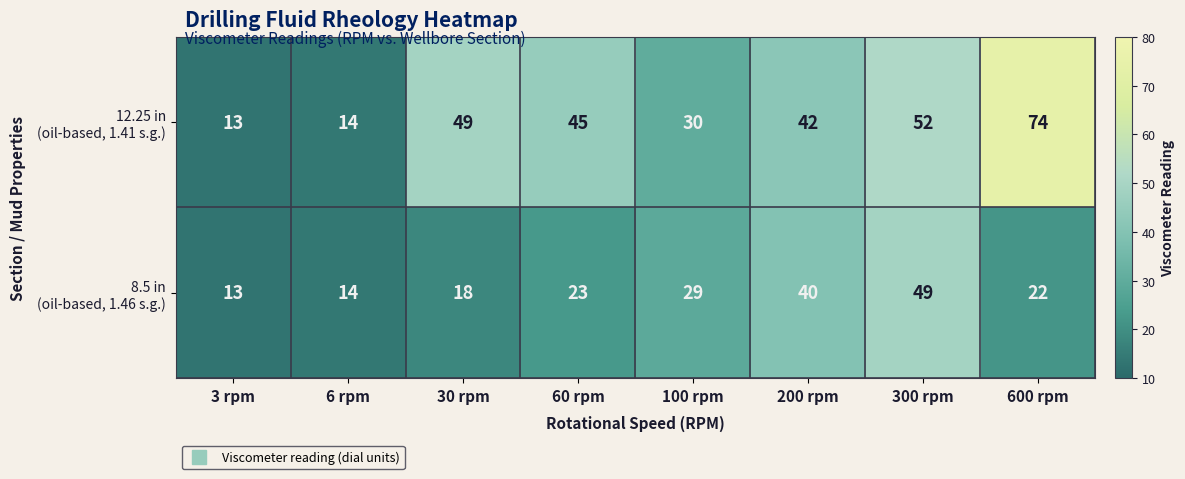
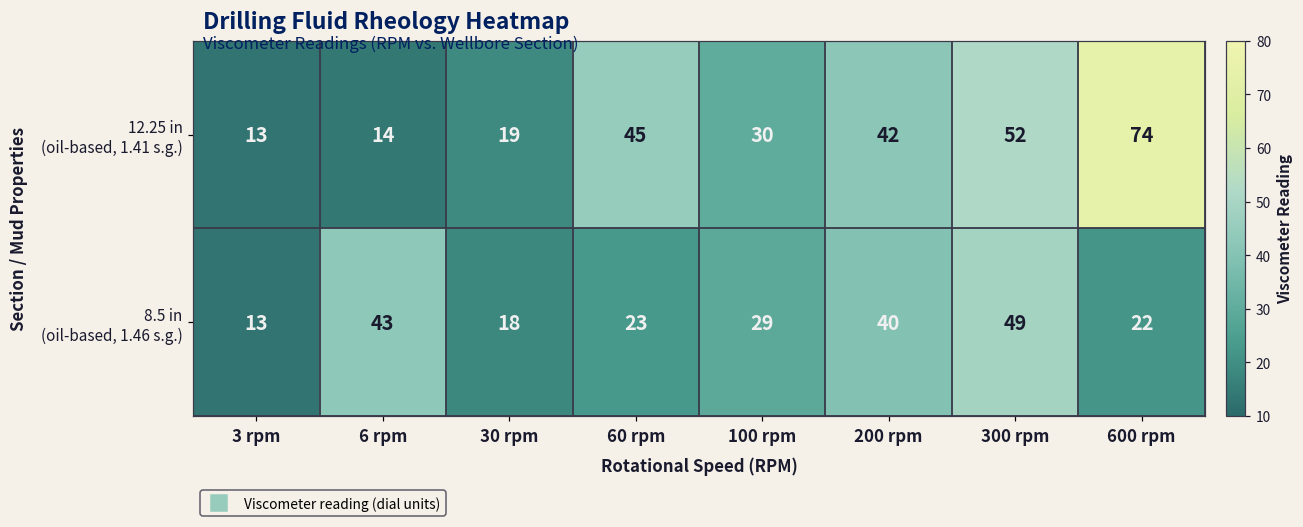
12.25 in (oil-based, 1.41 s.g.), 30 rpm: 49 -> 19
8.5 in (oil-based, 1.46 s.g.), 6 rpm: 14 -> 43
